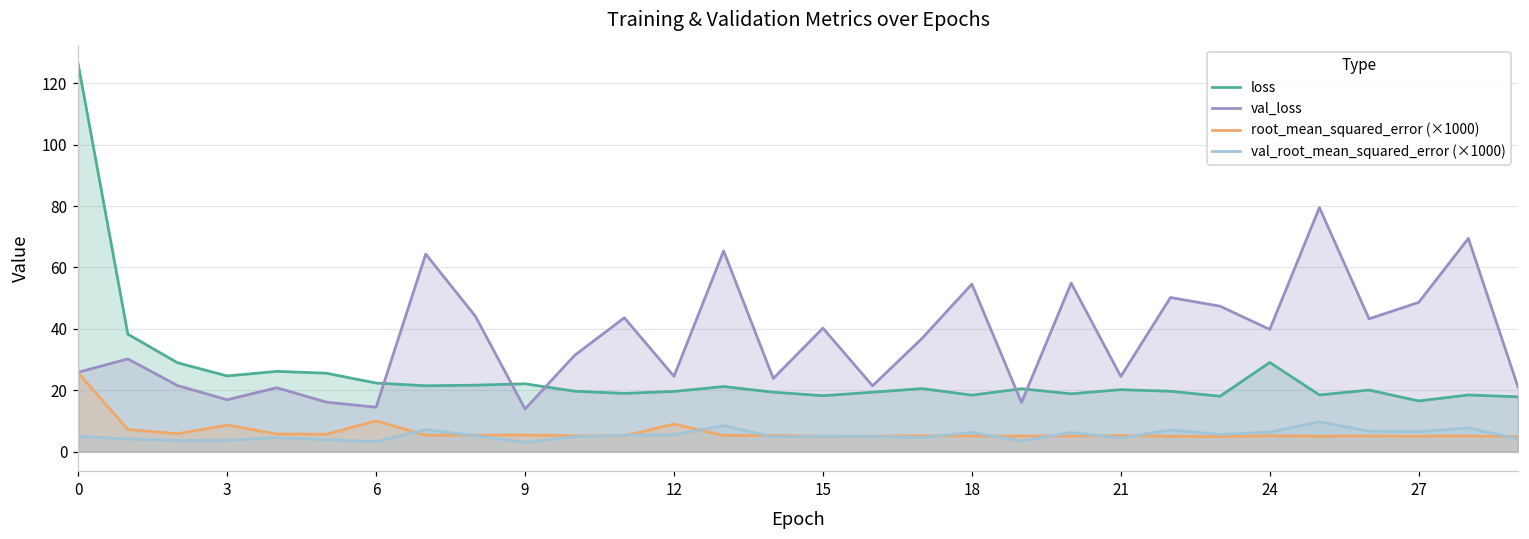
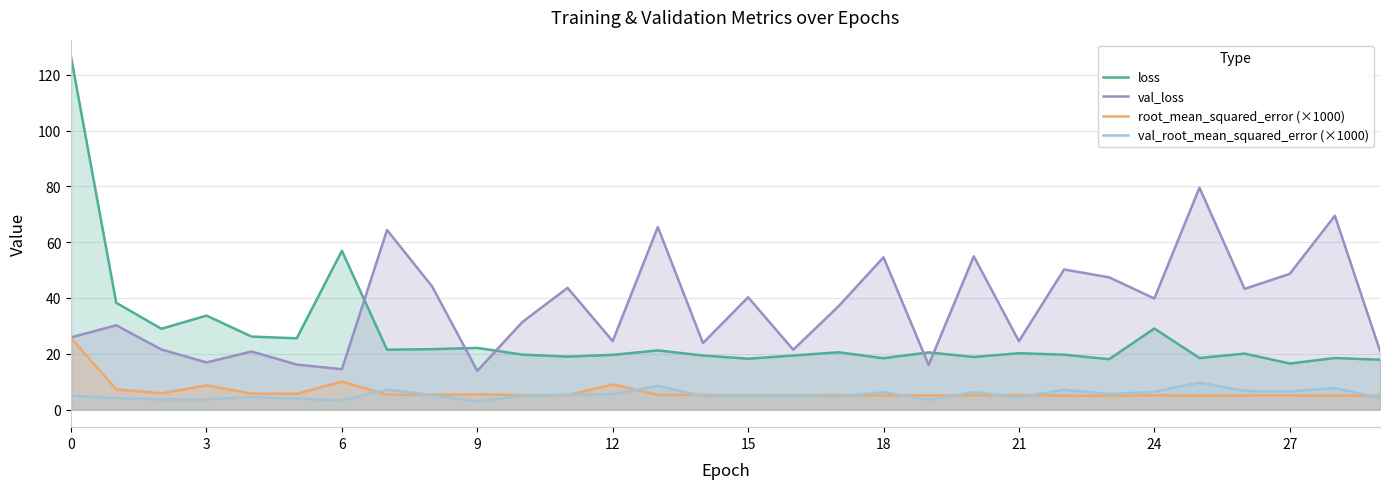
loss, 3: 25 -> 34
loss, 6: 22 -> 57
